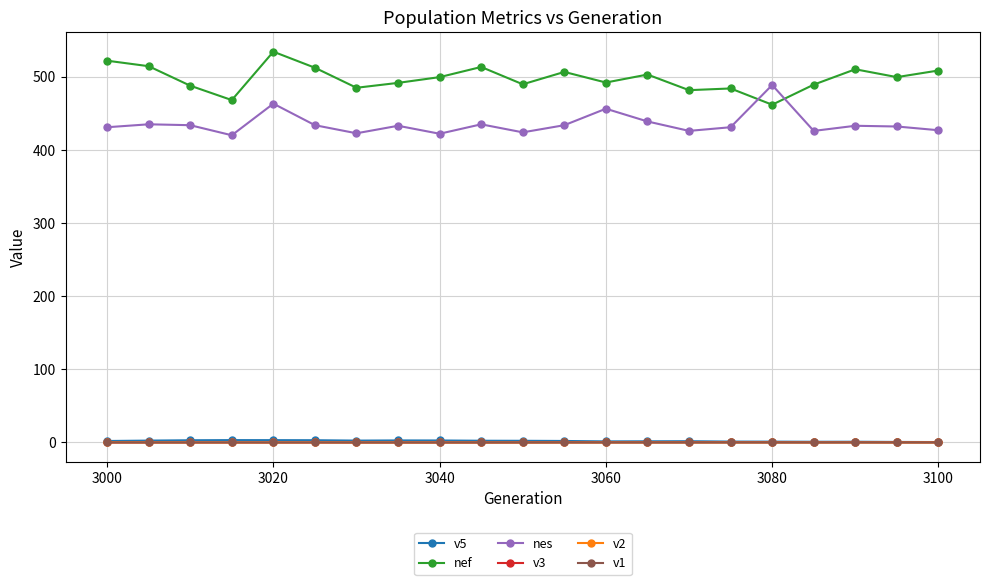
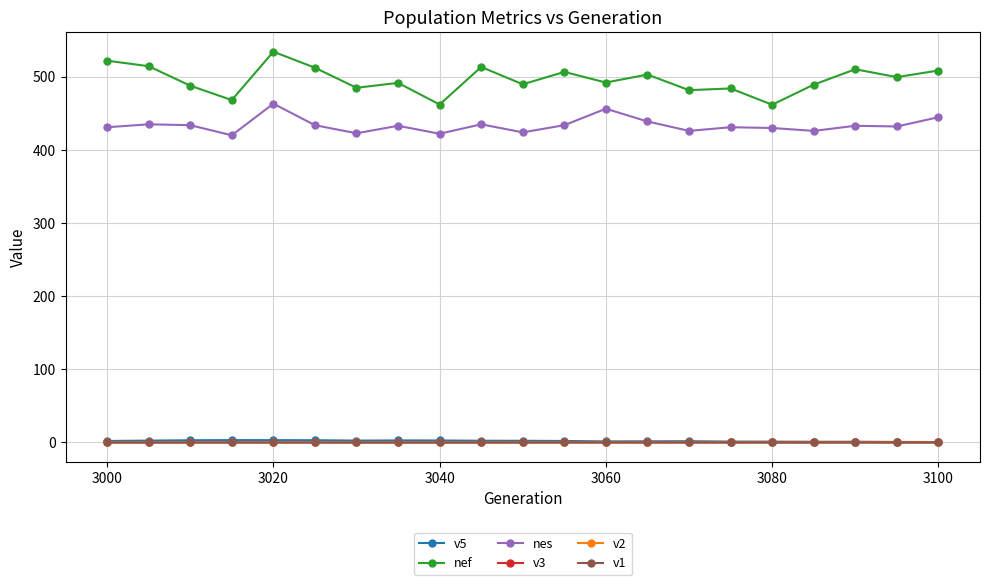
nef, 3040: 500 -> 460
nes, 3080: 490 -> 430
nes, 3100: 430 -> 440
